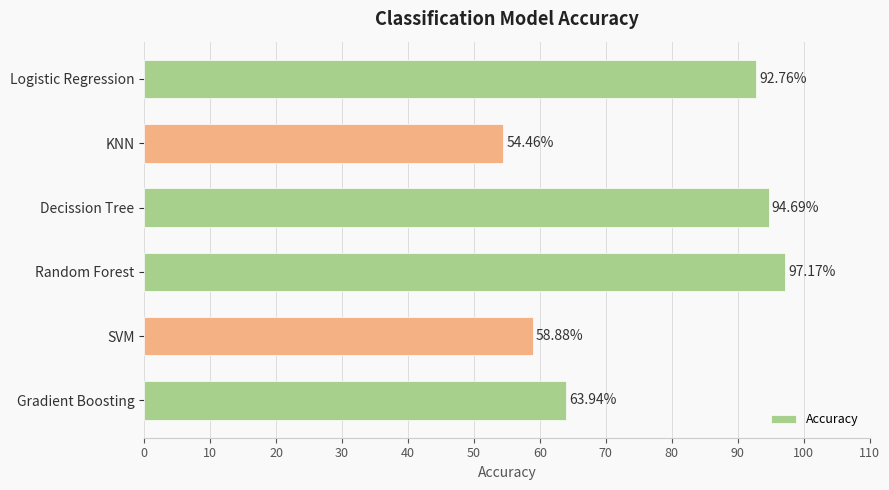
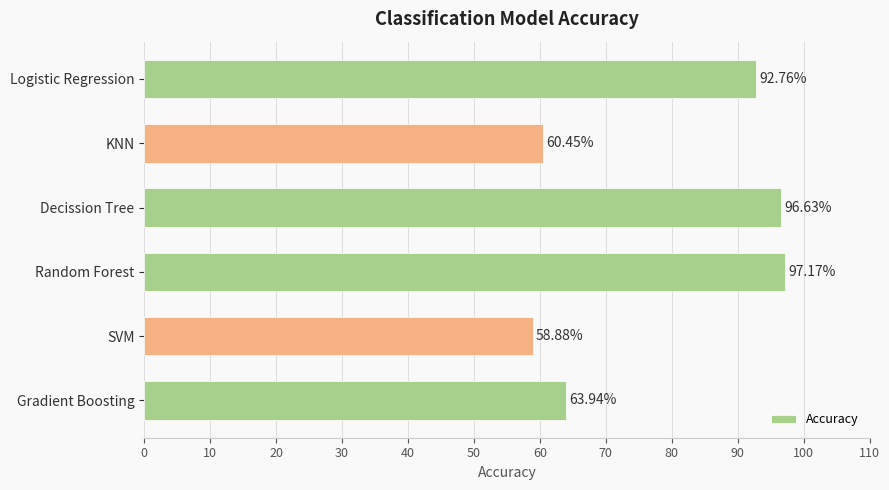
KNN: 54.46% -> 60.45%
Decission Tree: 94.69% -> 96.63%
